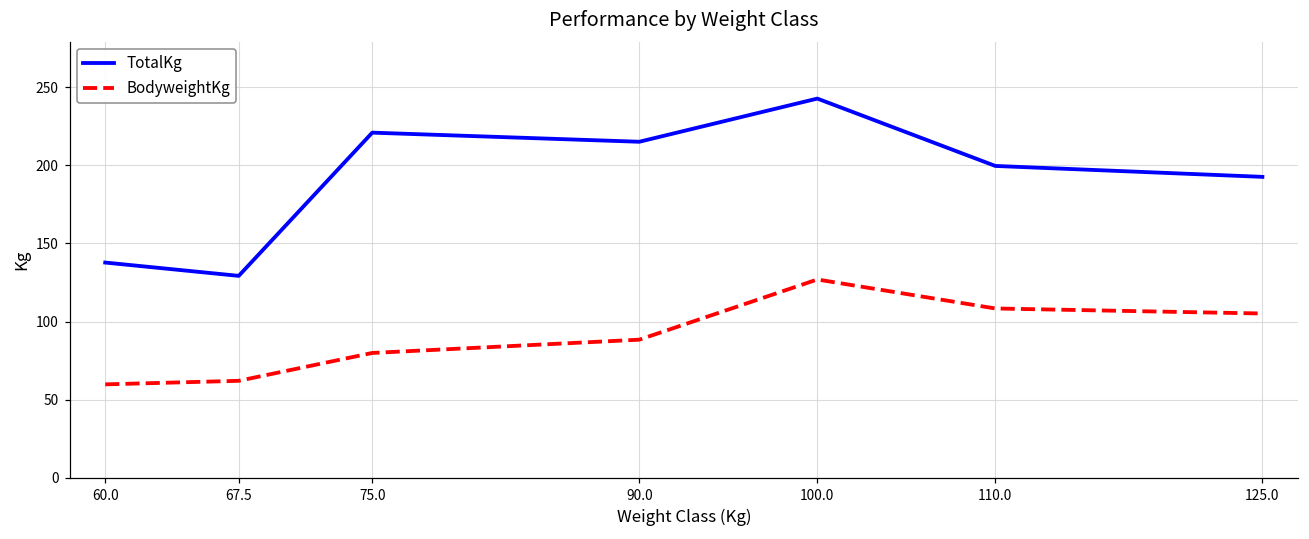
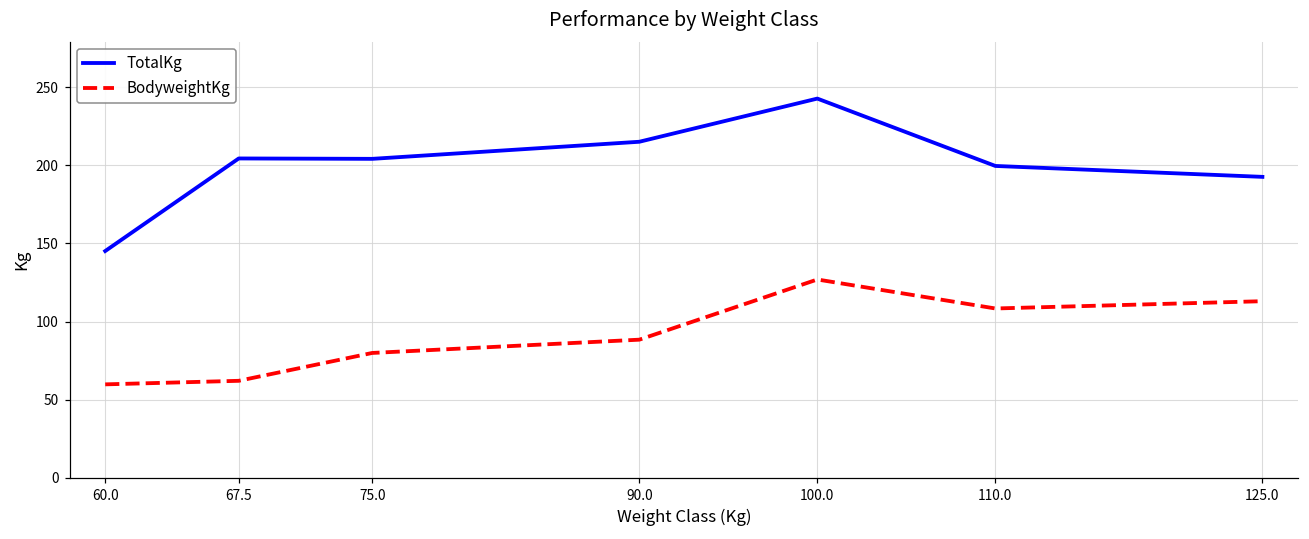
TotalKg, 60.0: 138 -> 145
TotalKg, 67.5: 129 -> 204
TotalKg, 75.0: 221 -> 204
BodyweightKg, 125.0: 105 -> 113
